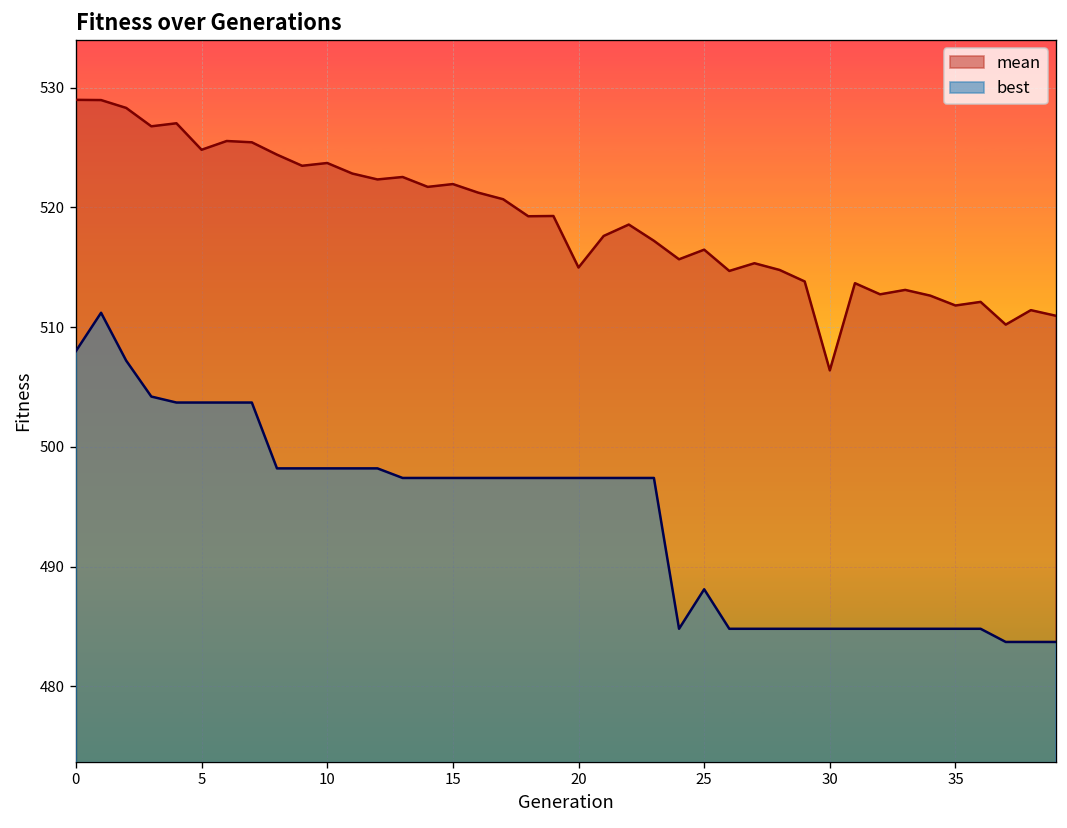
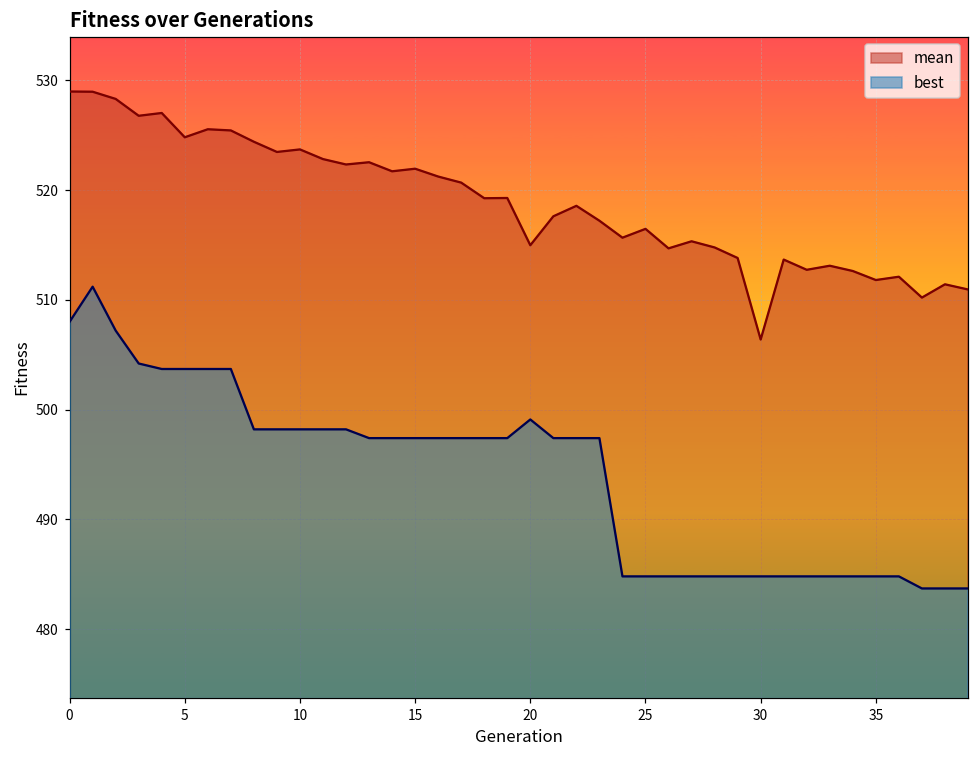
best, 20: 497 -> 499
best, 25: 488 -> 485
